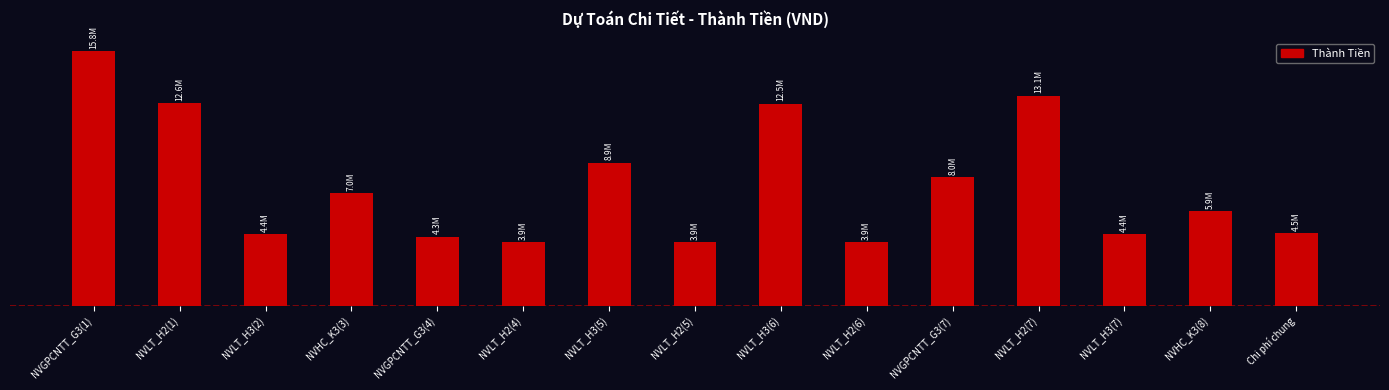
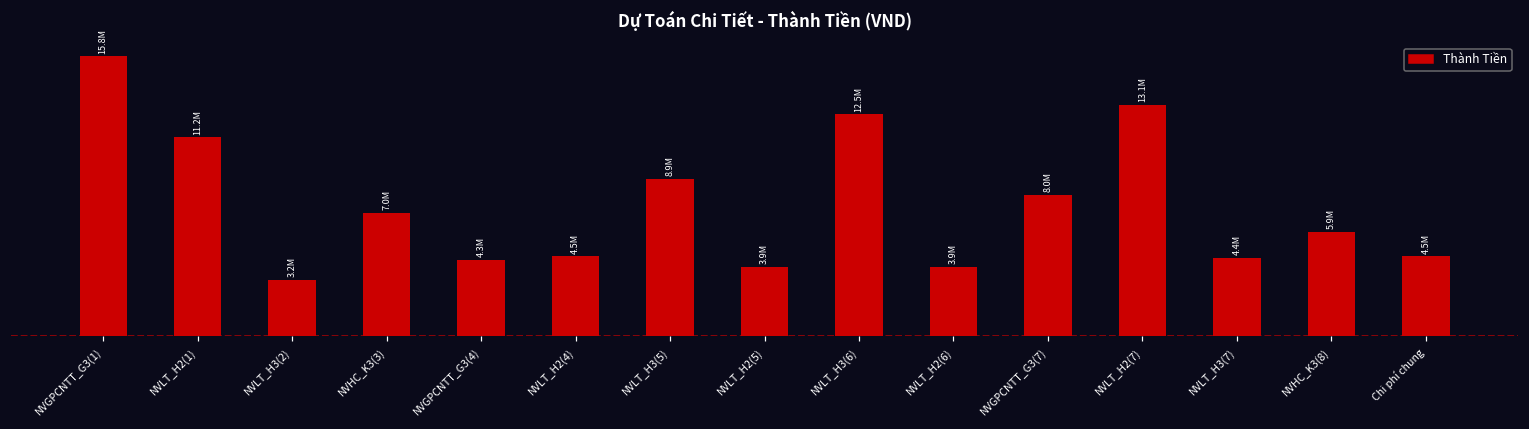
NVLT_H2(1): 12.6M -> 11.2M
NVLT_H3(2): 4.4M -> 3.2M
NVLT_H2(4): 3.9M -> 4.5M
